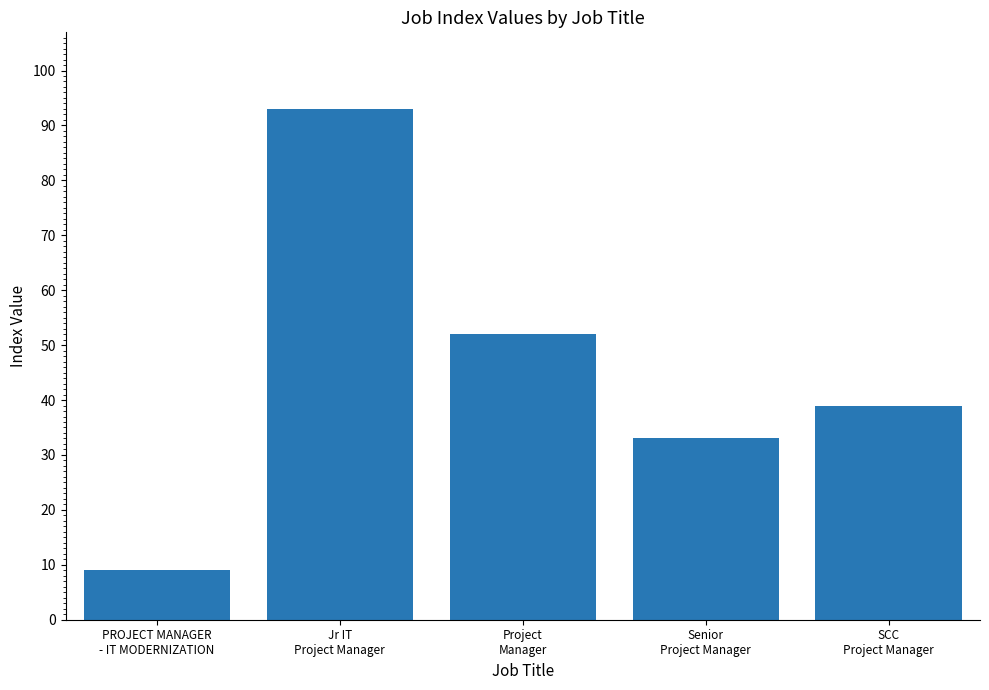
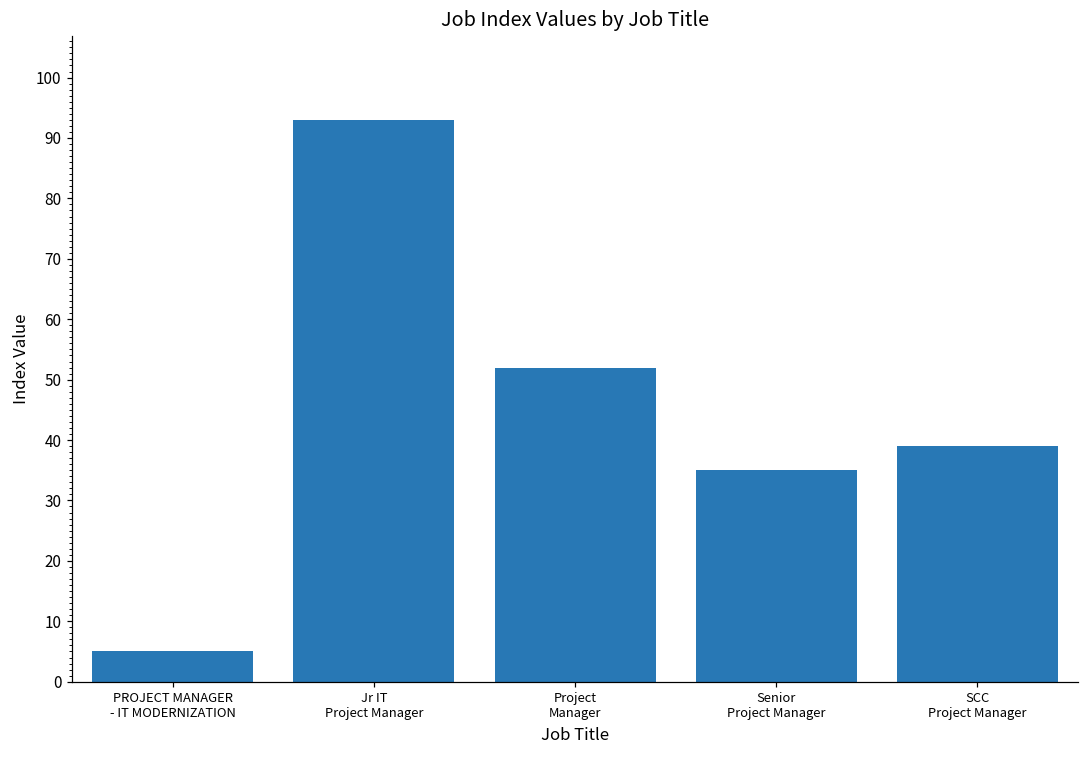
PROJECT MANAGER - IT MODERNIZATION: 9 -> 5
Senior Project Manager: 33 -> 35
